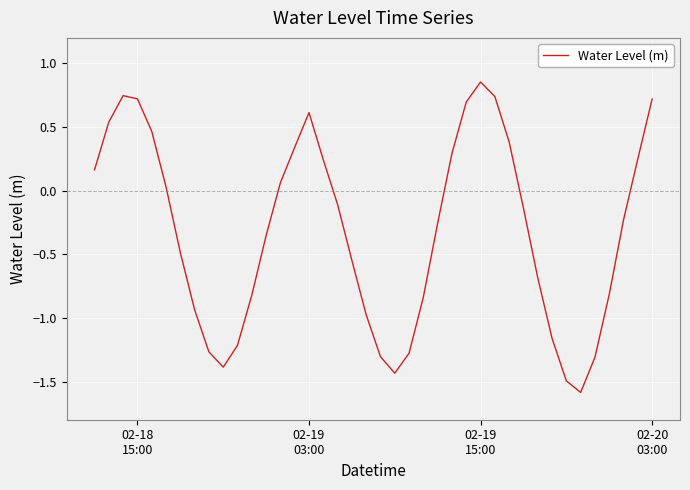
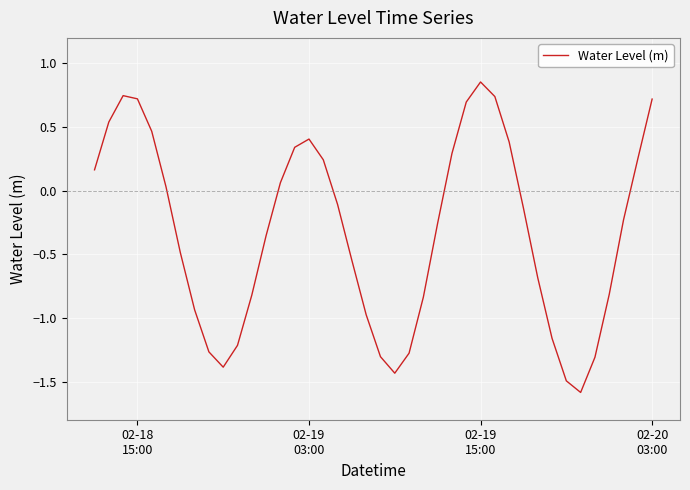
02-19 03:00: 0.61 -> 0.41
